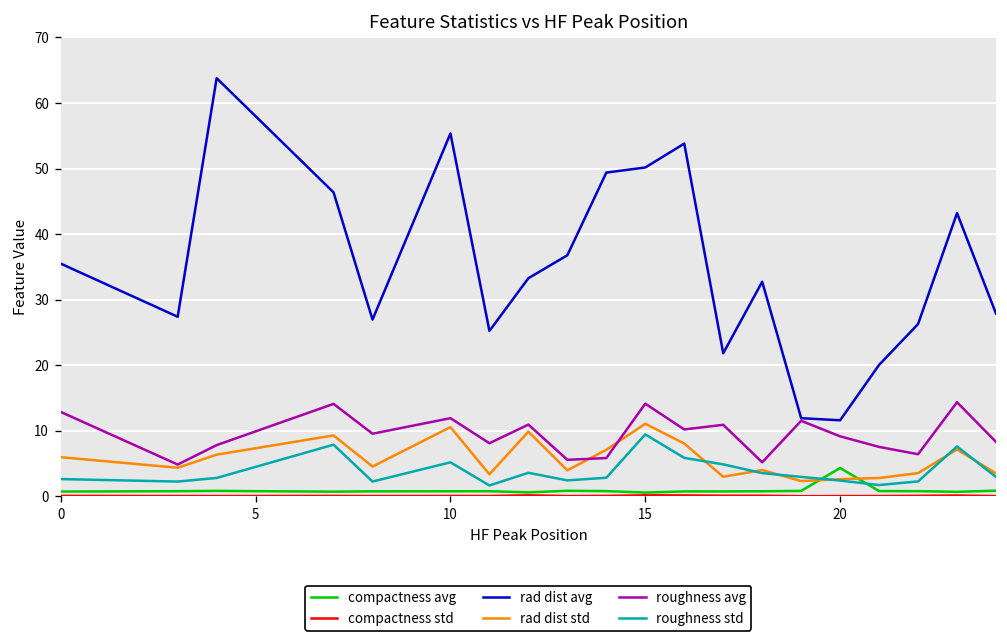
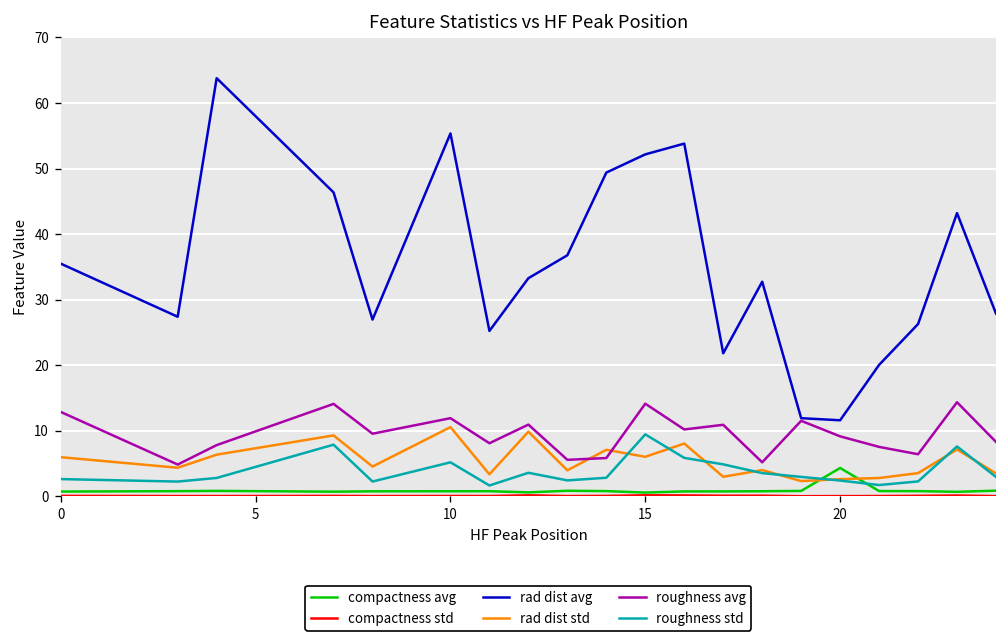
rad dist avg, 15: 50 -> 52
rad dist std, 15: 11 -> 6
